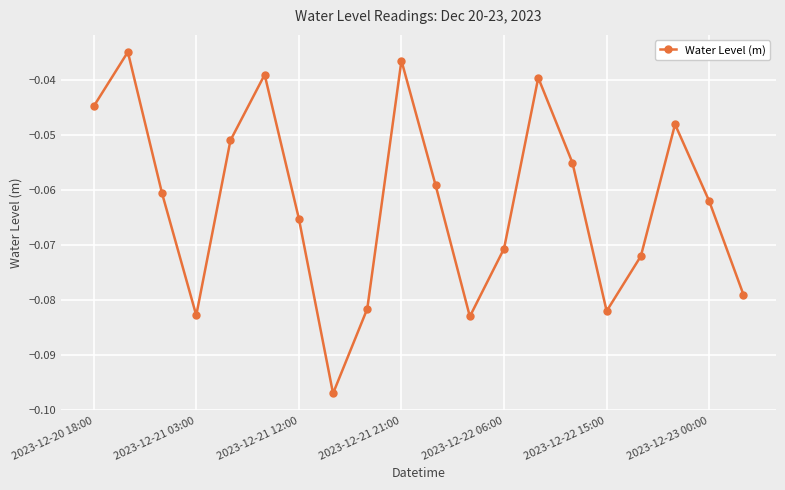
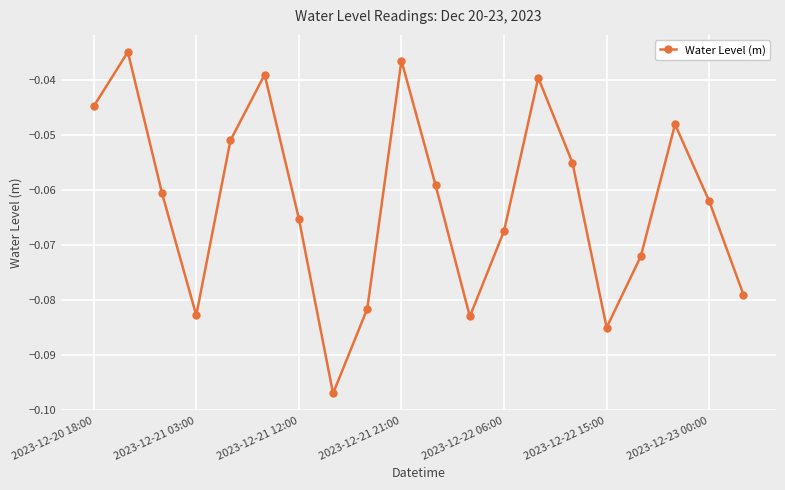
2023-12-22 06:00: -0.071 -> -0.067
2023-12-22 15:00: -0.082 -> -0.085
